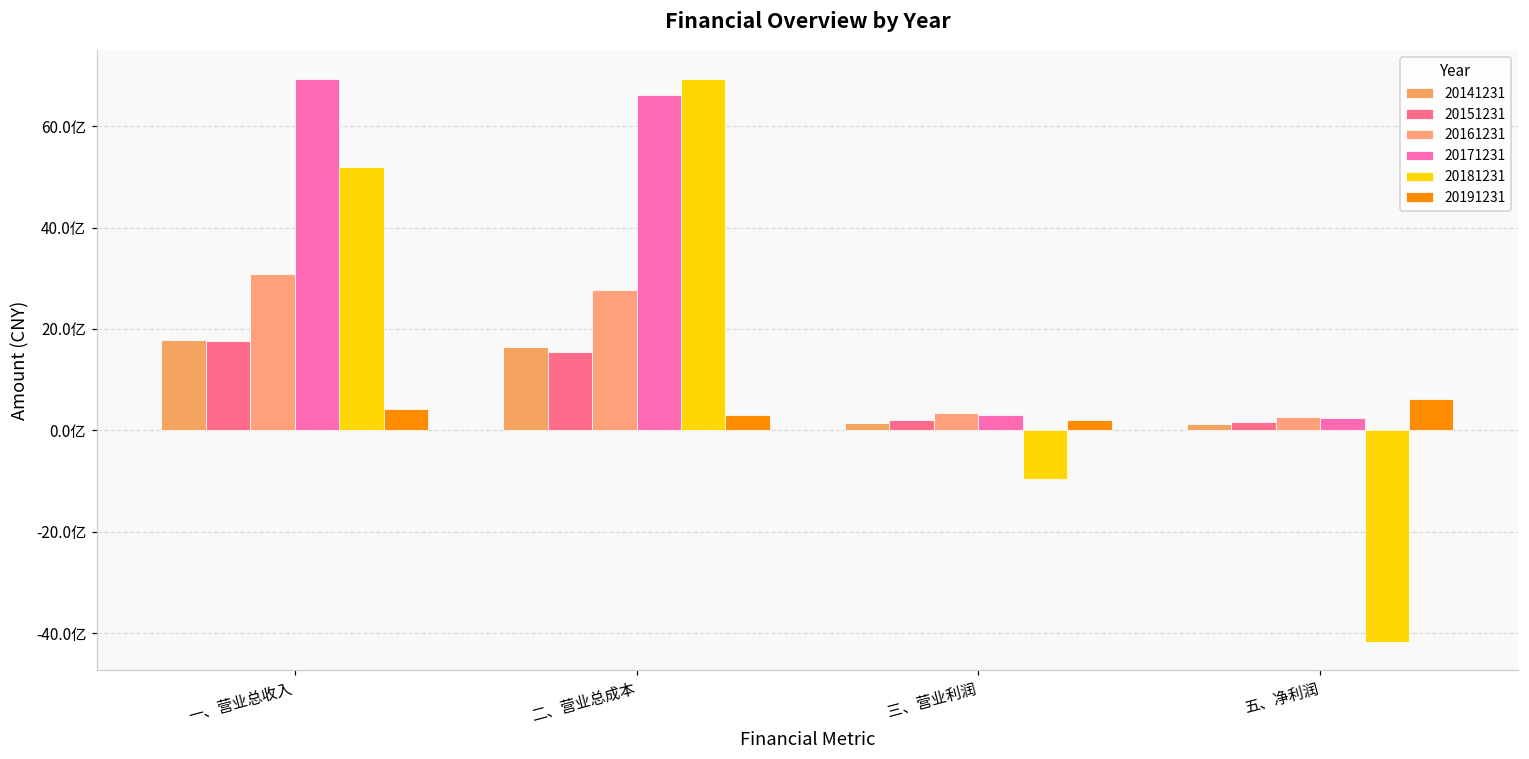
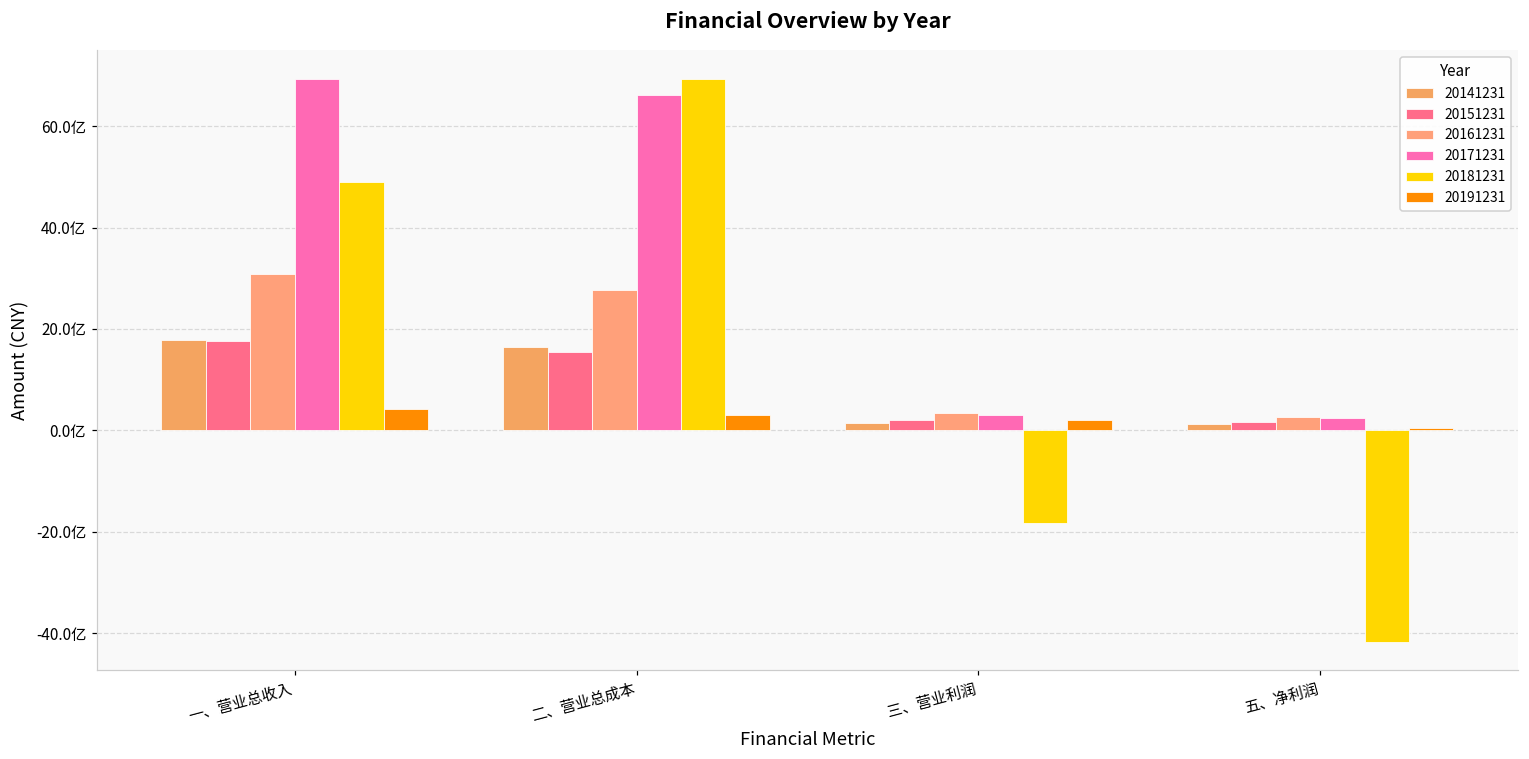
20181231, 一、营业总收入: 52亿 -> 49亿
20181231, 三、营业利润: -10亿 -> -18亿
20191231, 五、净利润: 6亿 -> 1亿
